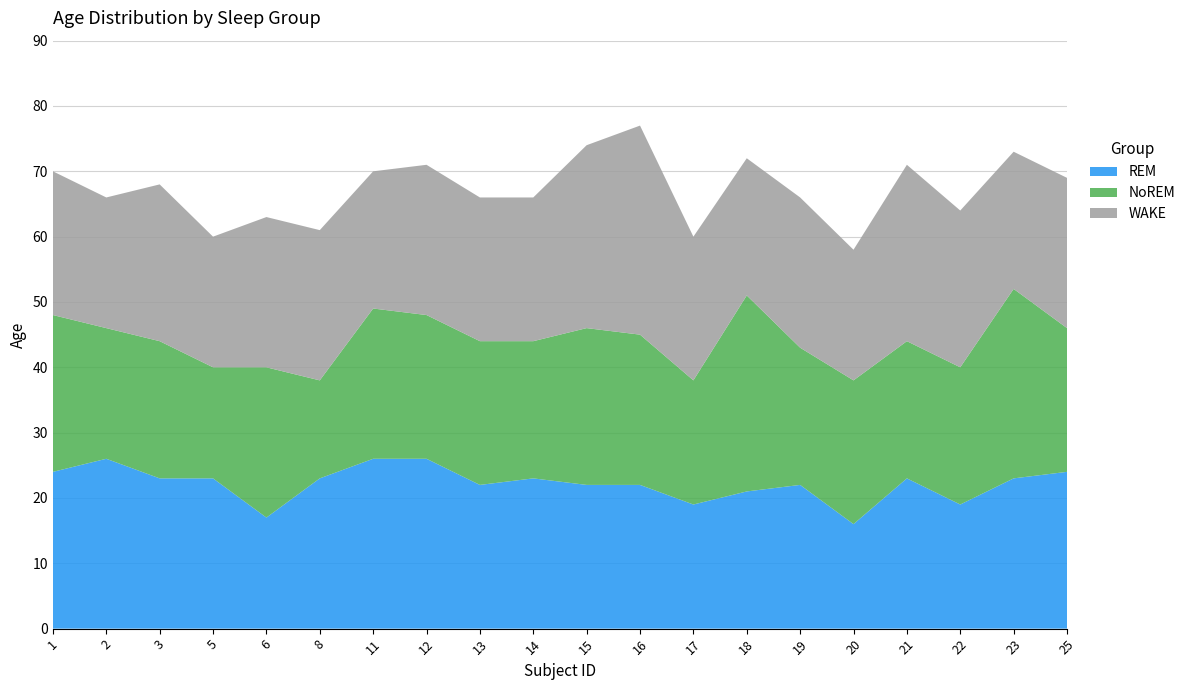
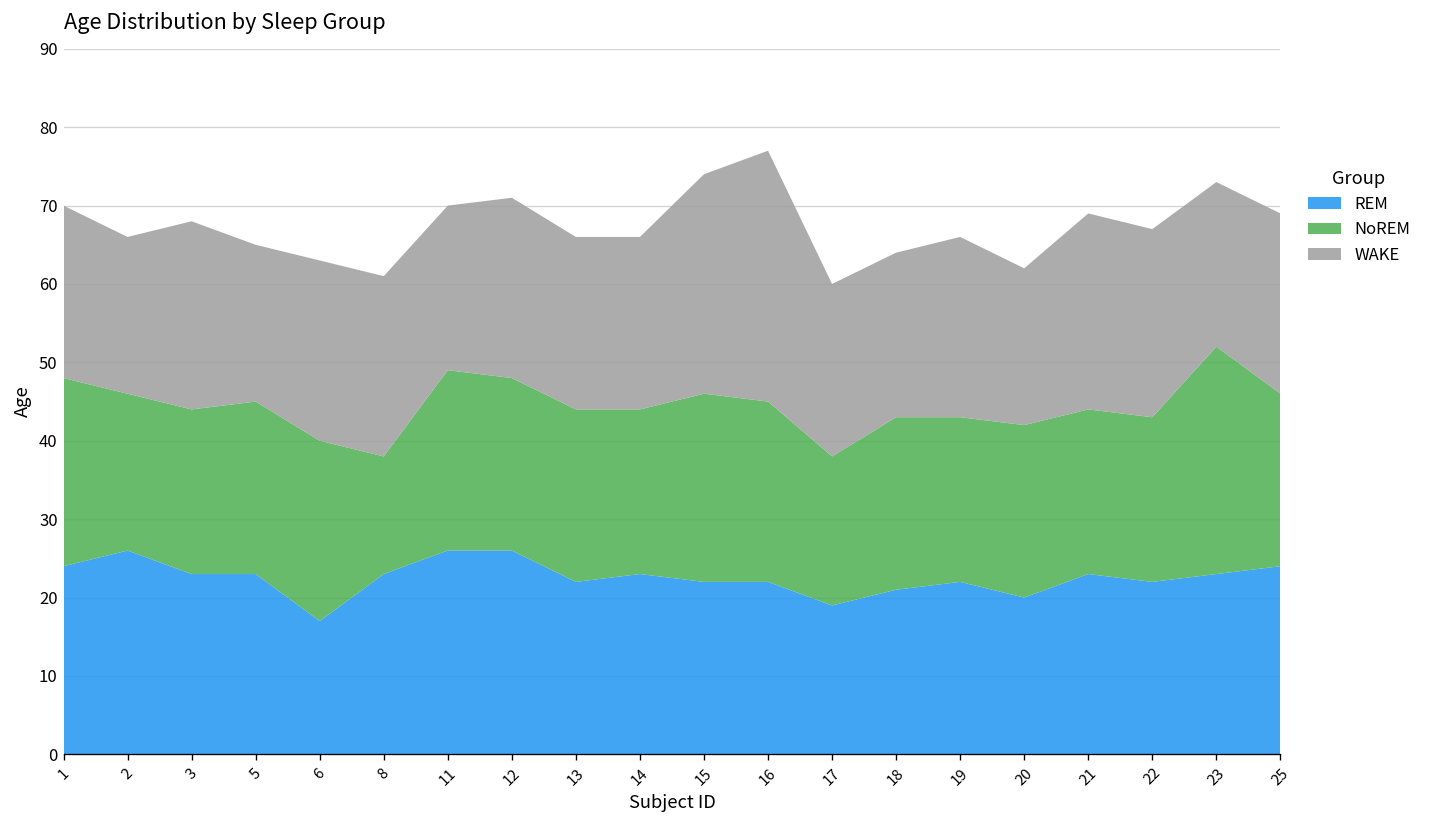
NoREM, 5: 17 -> 22
NoREM, 18: 30 -> 22
REM, 20: 16 -> 20
WAKE, 21: 27 -> 25
REM, 22: 19 -> 22
